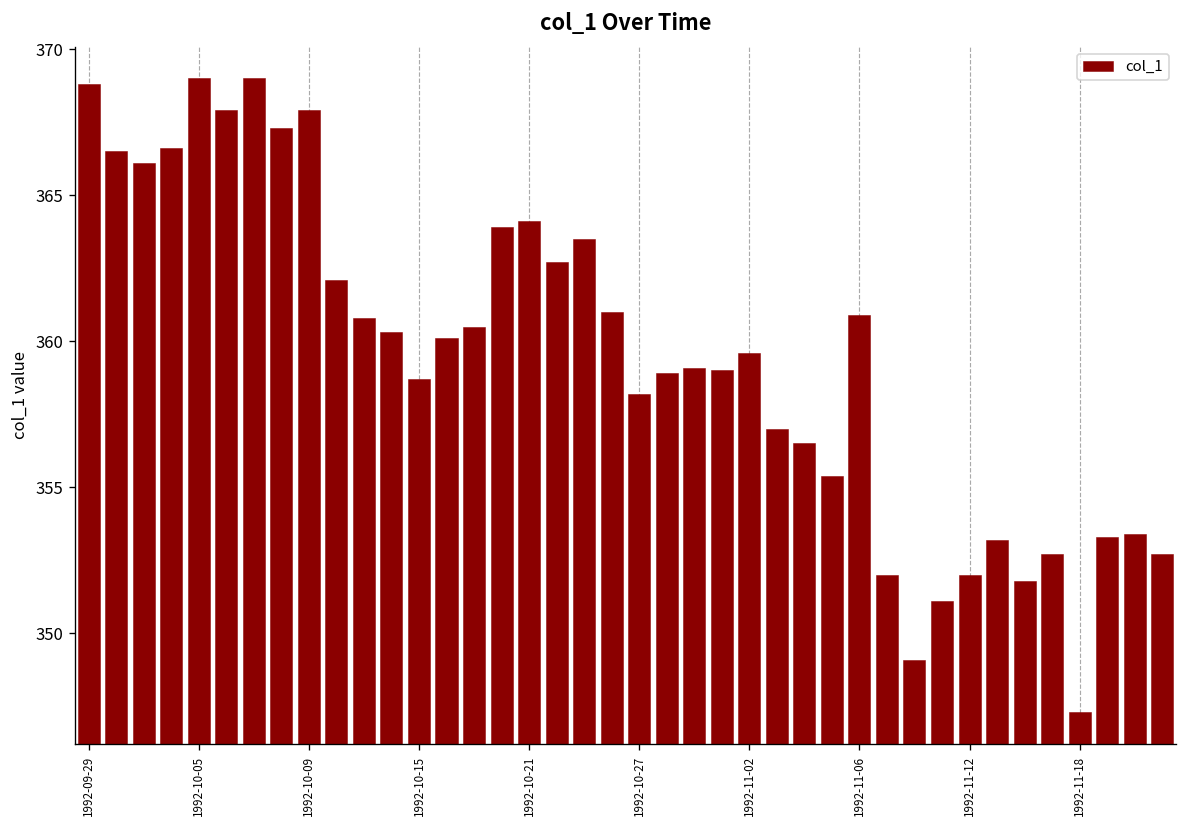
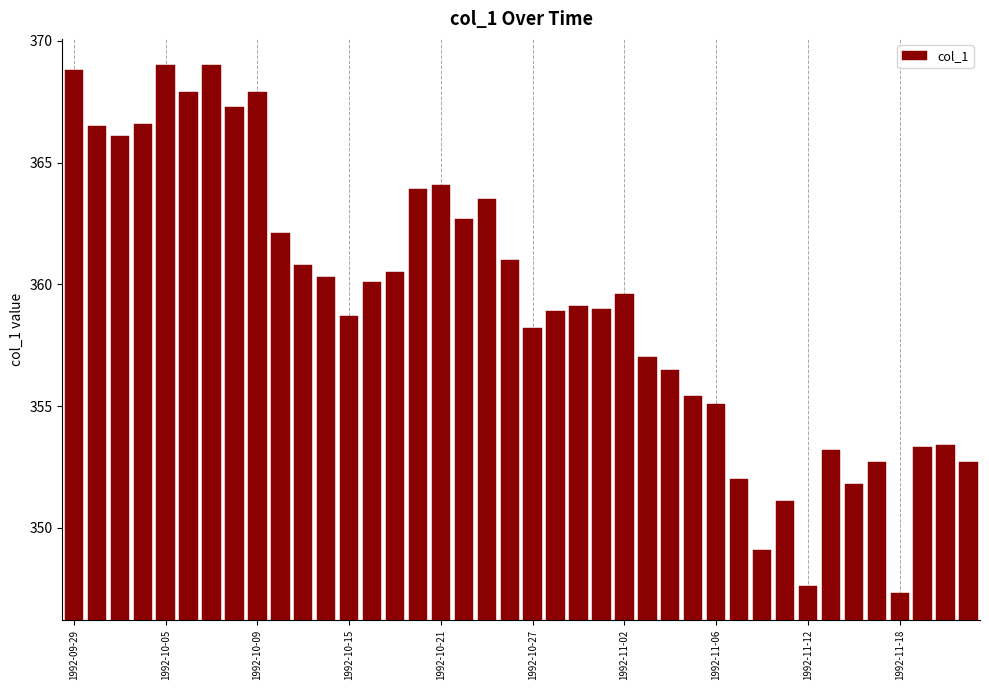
1992-11-06: 360.9 -> 355.1
1992-11-12: 352.0 -> 347.6
